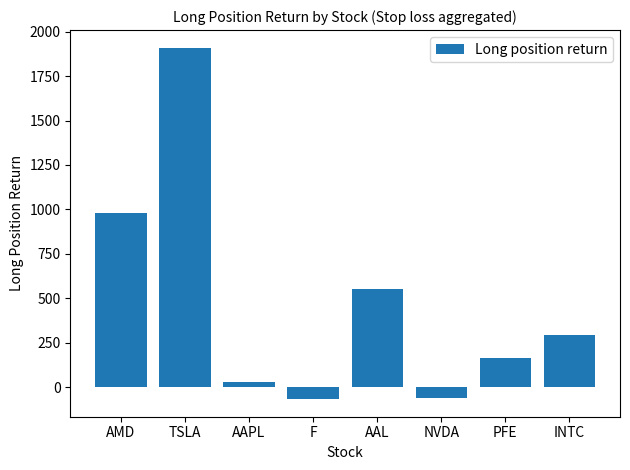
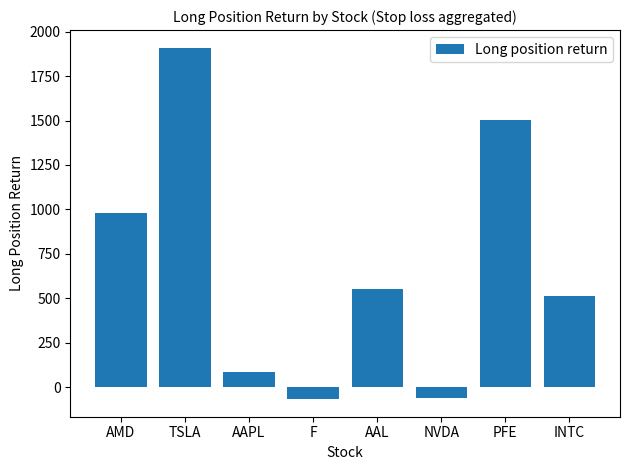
AAPL: 30 -> 80
PFE: 160 -> 1500
INTC: 290 -> 510
